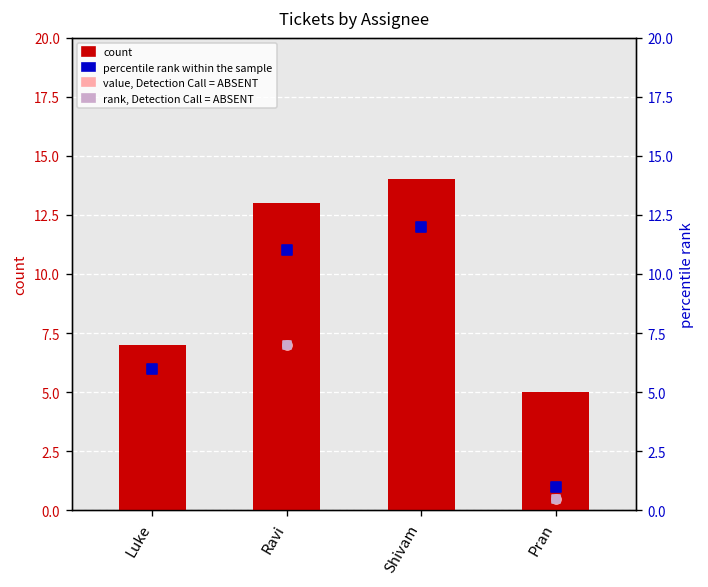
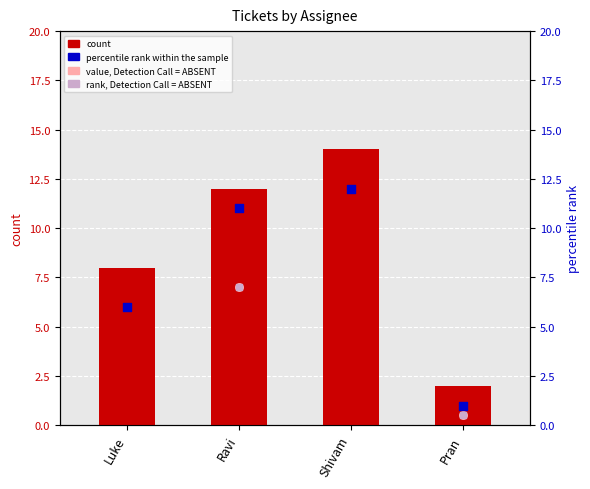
count, Luke: 7 -> 8
count, Ravi: 13 -> 12
count, Pran: 5 -> 2
